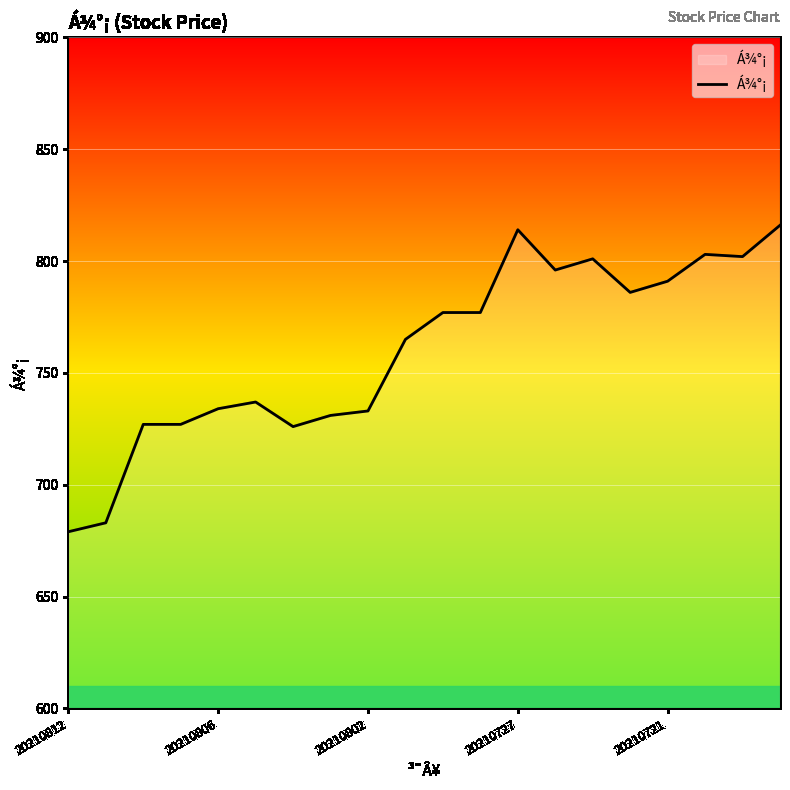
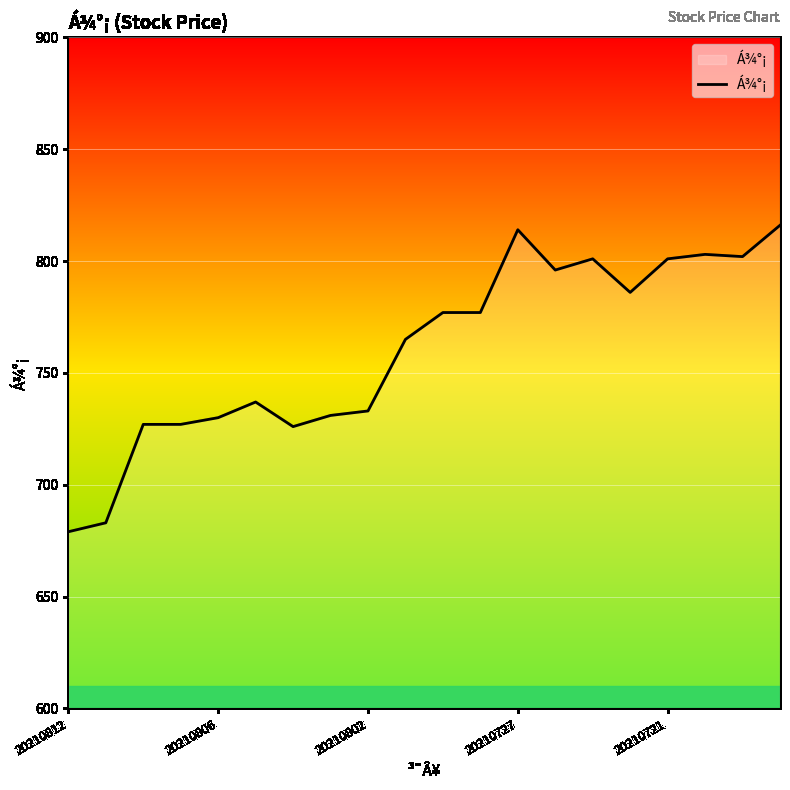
20210806: 734 -> 730
20210721: 791 -> 801
